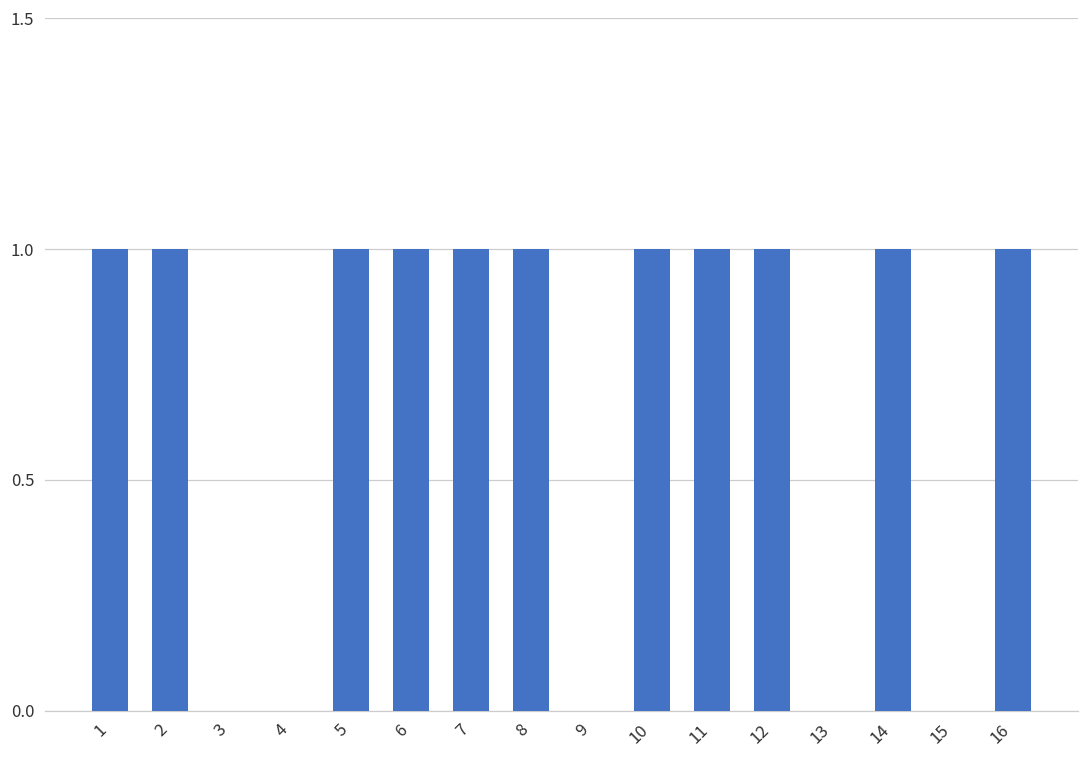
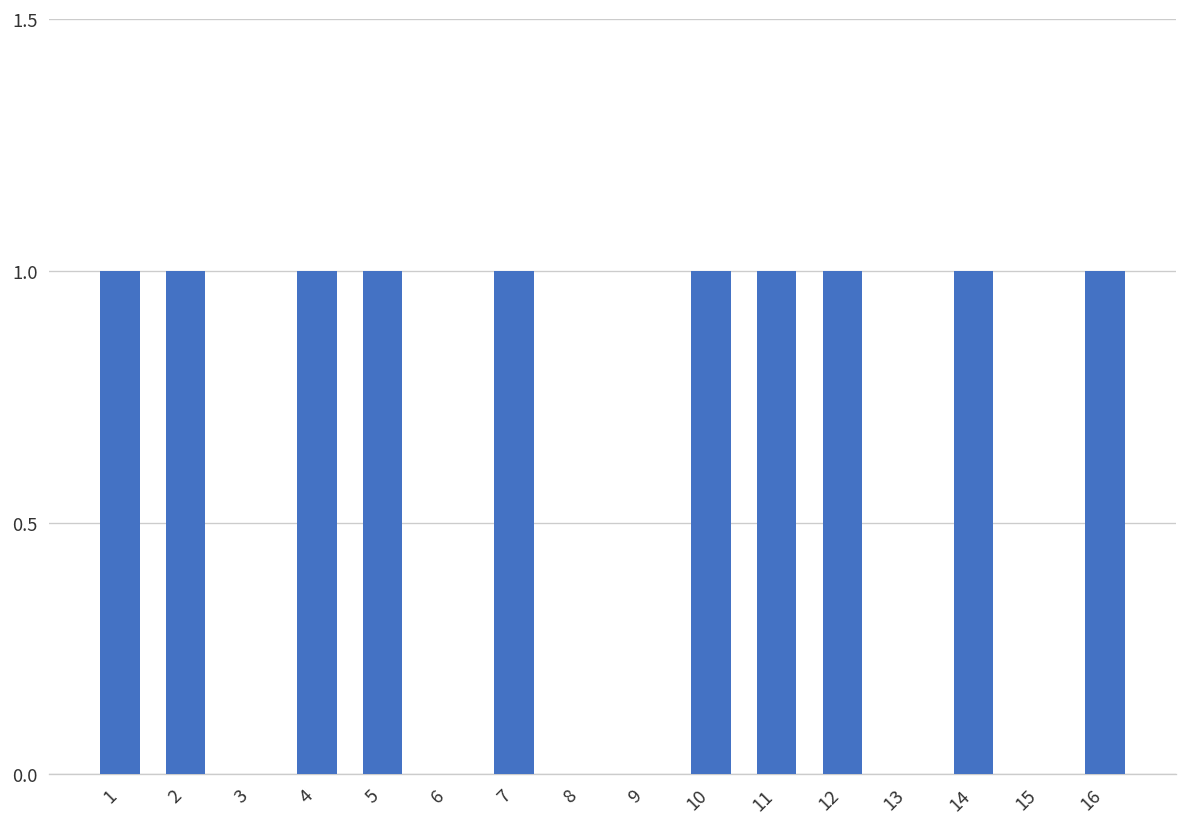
4: 0 -> 1
6: 1 -> 0
8: 1 -> 0
